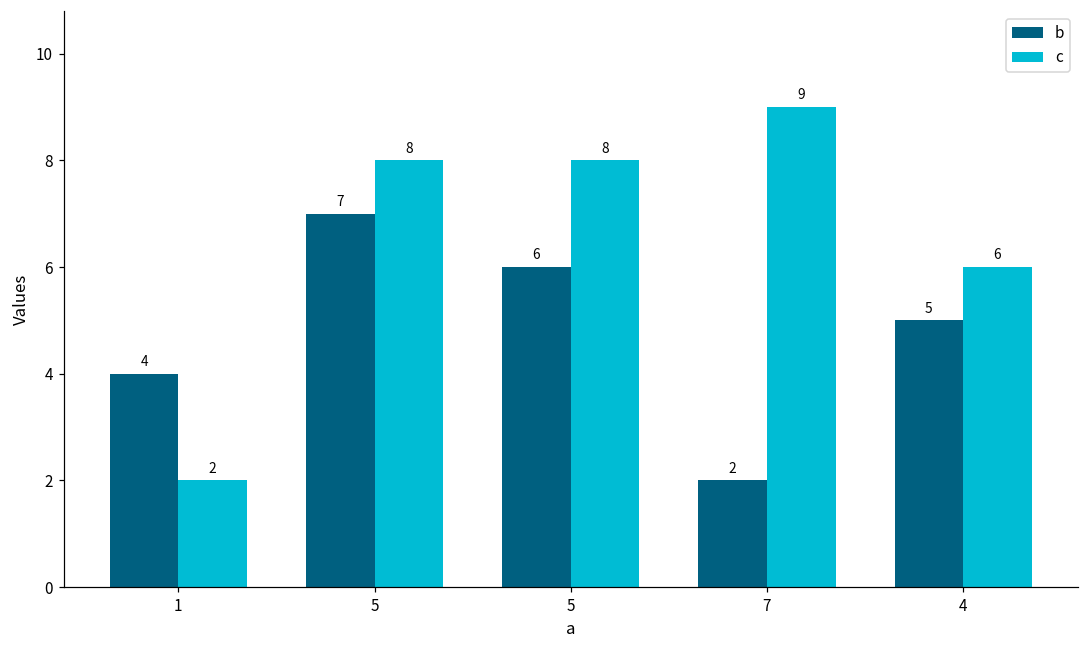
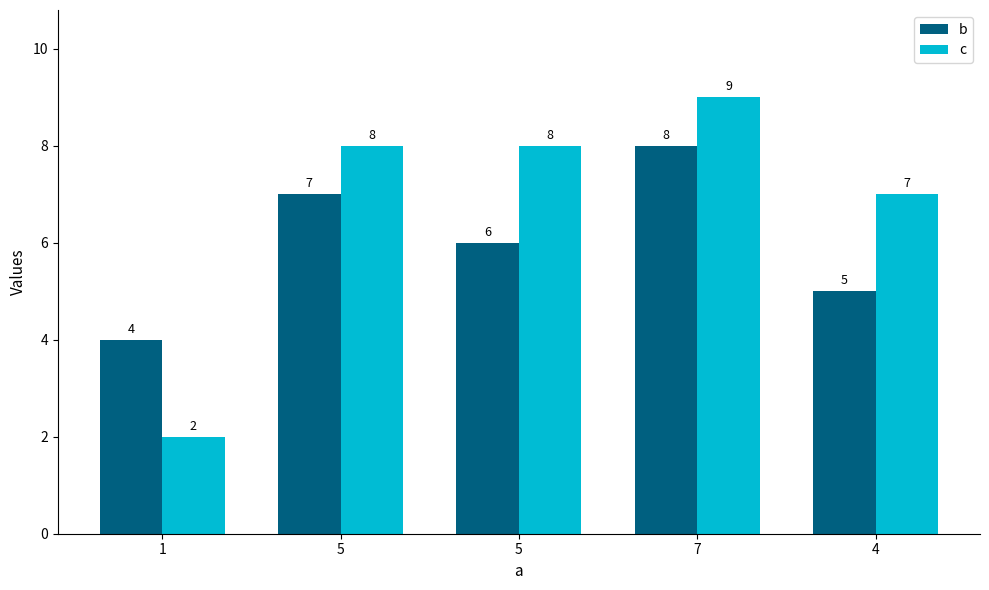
b, 7: 2 -> 8
c, 4: 6 -> 7
